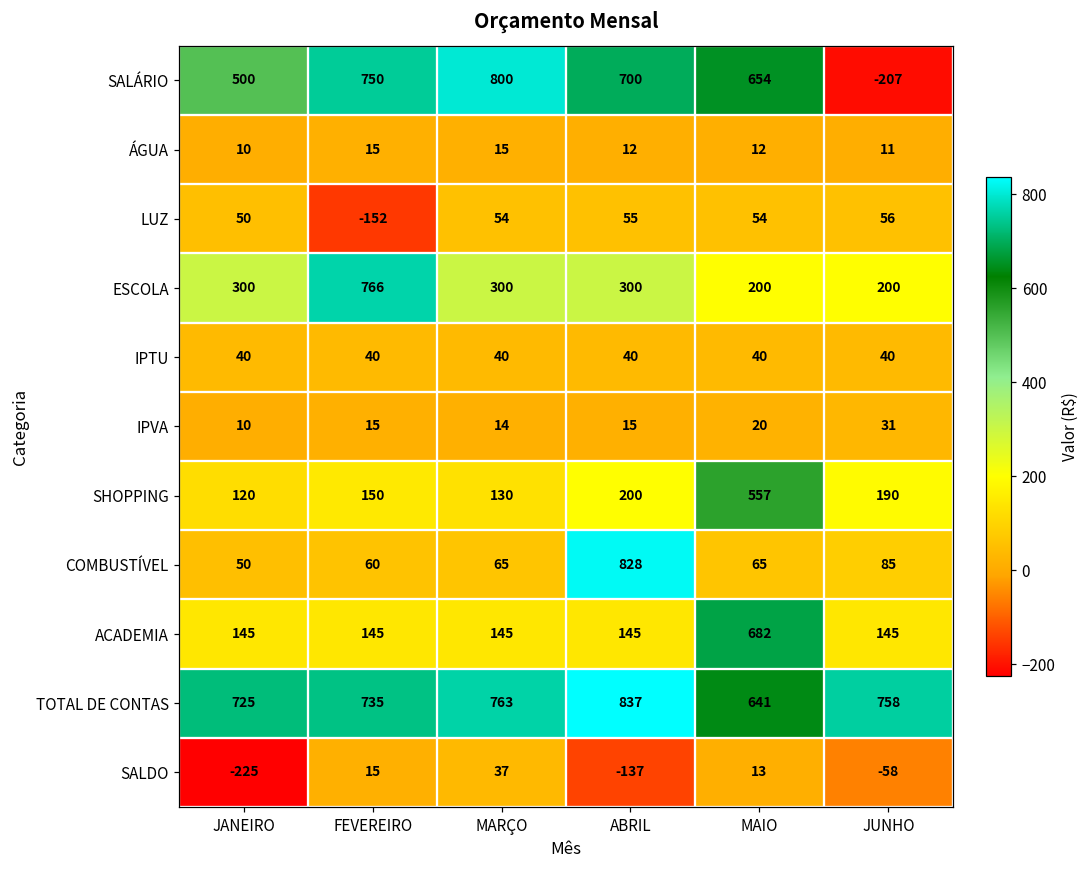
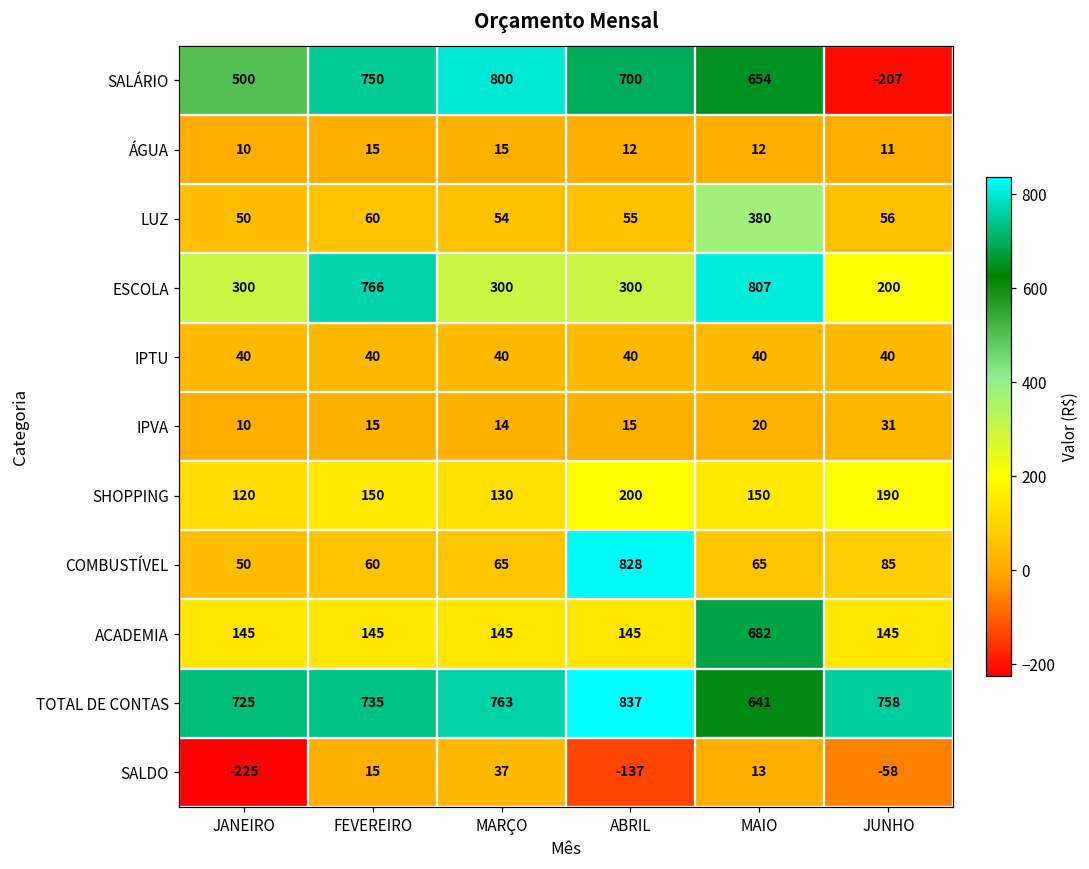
LUZ, FEVEREIRO: -152 -> 60
LUZ, MAIO: 54 -> 380
ESCOLA, MAIO: 200 -> 807
SHOPPING, MAIO: 557 -> 150
